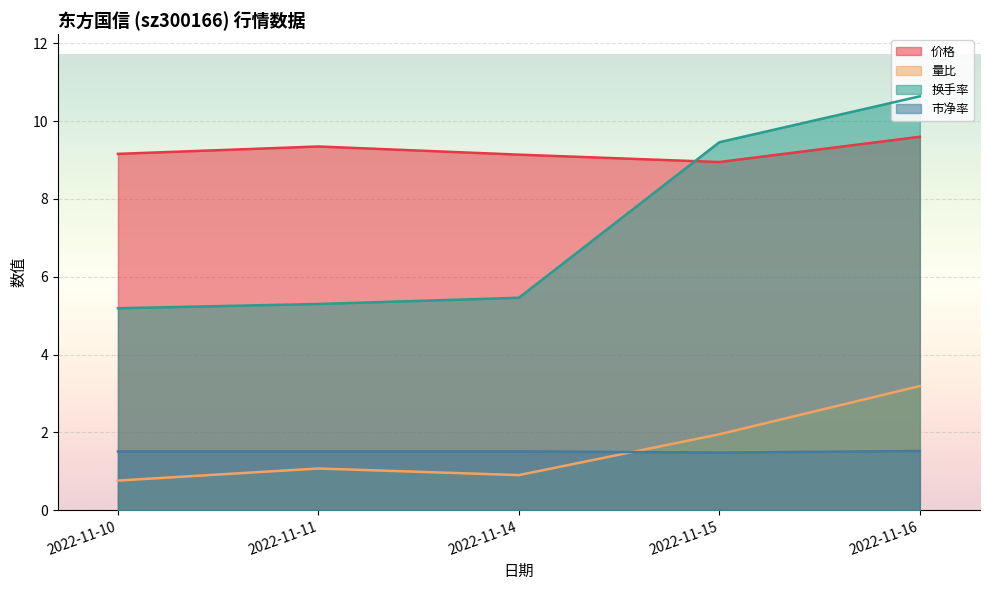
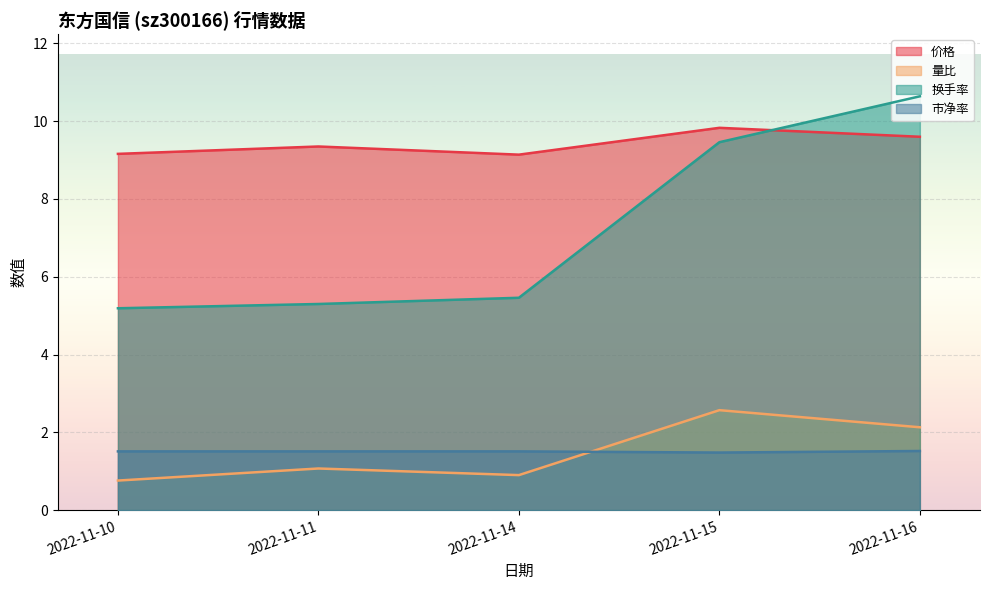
价格, 2022-11-15: 9.0 -> 9.8
量比, 2022-11-15: 2.0 -> 2.6
量比, 2022-11-16: 3.2 -> 2.1
